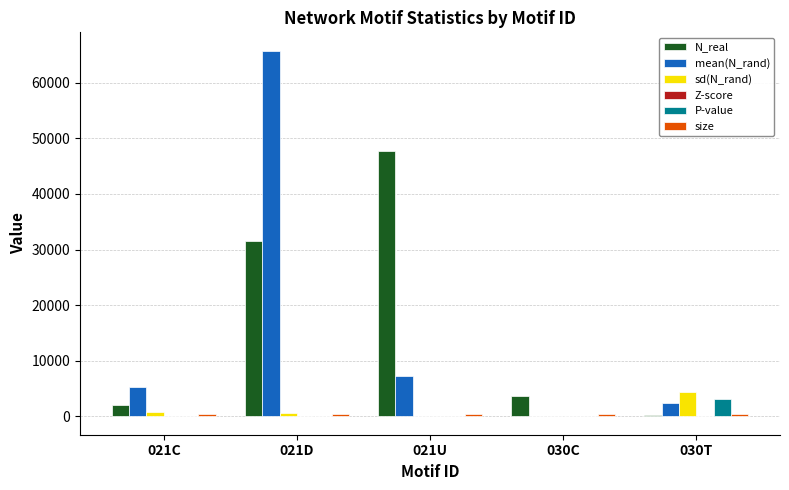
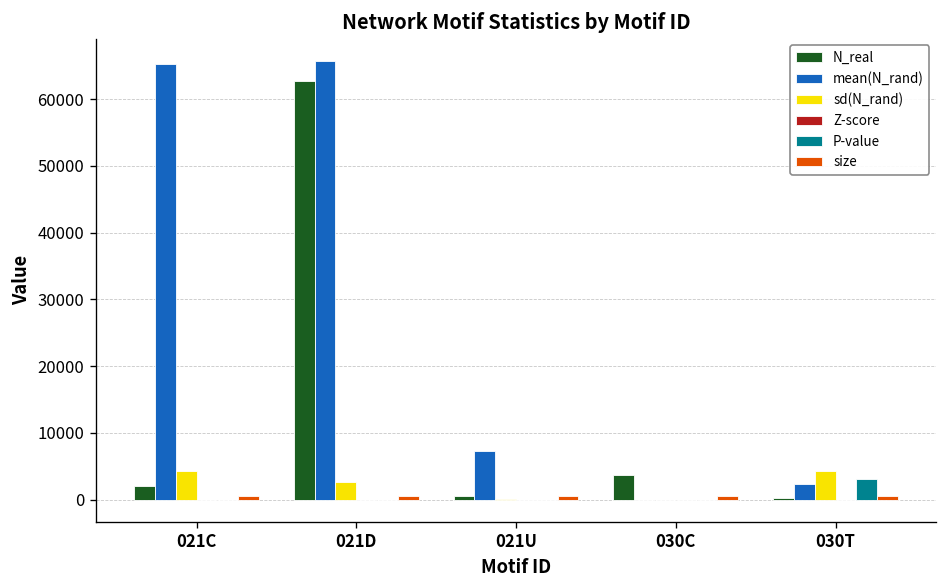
mean(N_rand), 021C: 5000 -> 65000
sd(N_rand), 021C: 1000 -> 4000
N_real, 021D: 32000 -> 63000
sd(N_rand), 021D: 1000 -> 3000
N_real, 021U: 48000 -> 1000
